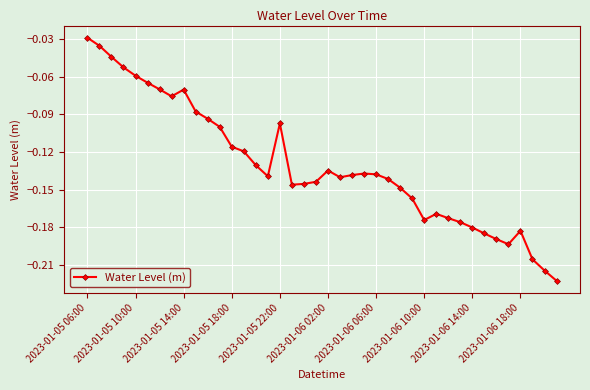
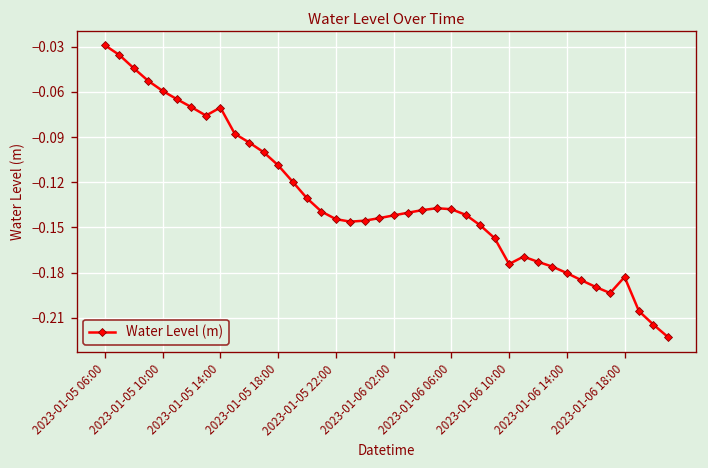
2023-01-05 18:00: -0.116 -> -0.109
2023-01-05 22:00: -0.097 -> -0.144
2023-01-06 02:00: -0.135 -> -0.142
